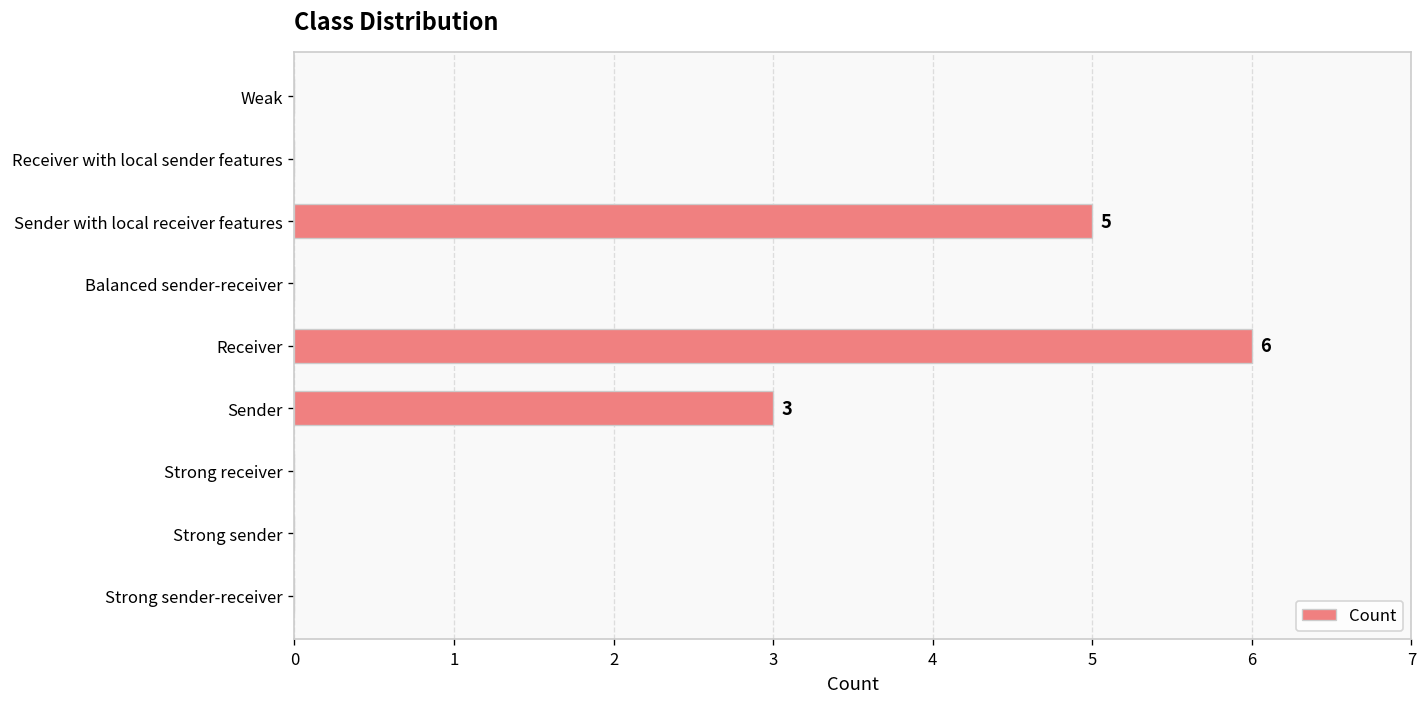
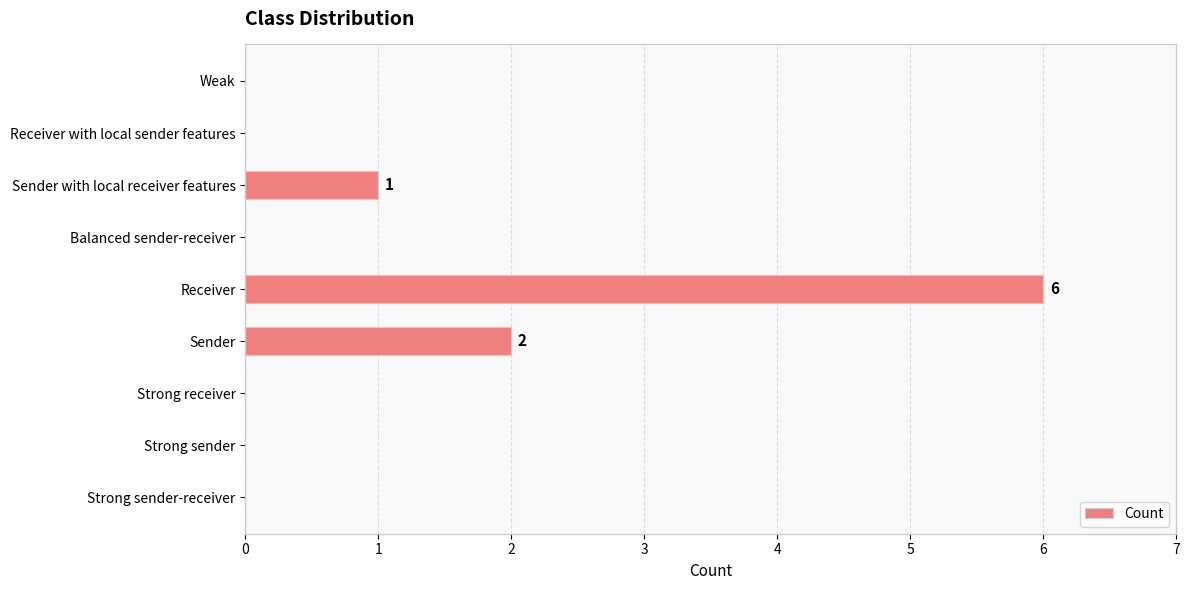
Sender with local receiver features: 5 -> 1
Sender: 3 -> 2
